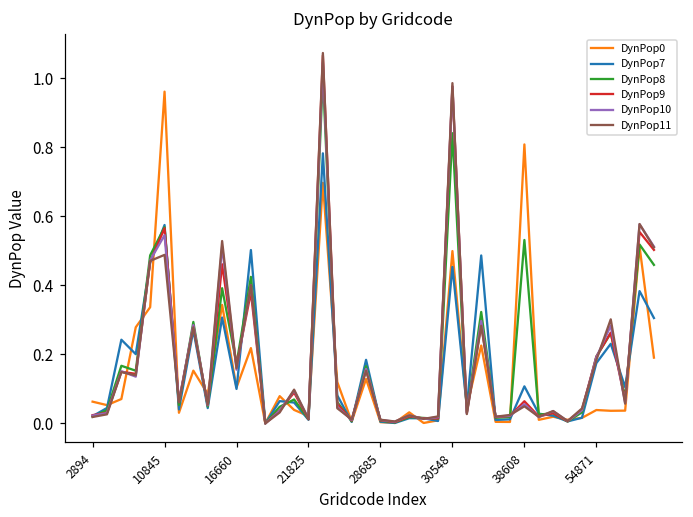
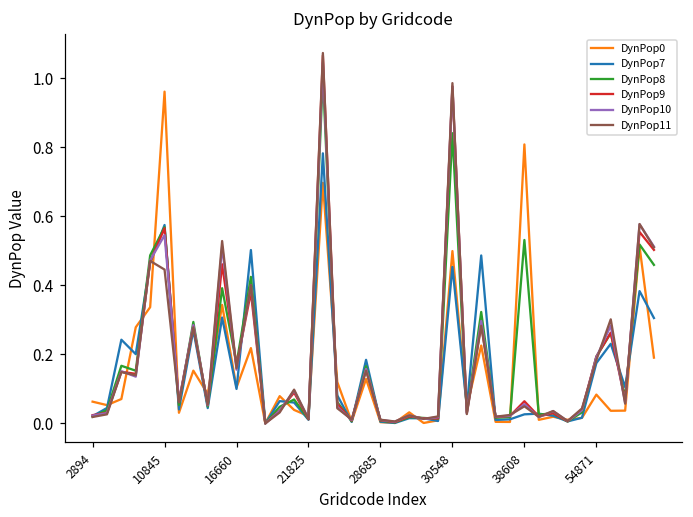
DynPop11, 10845: 0.49 -> 0.45
DynPop7, 38608: 0.11 -> 0.03
DynPop0, 54871: 0.04 -> 0.08
